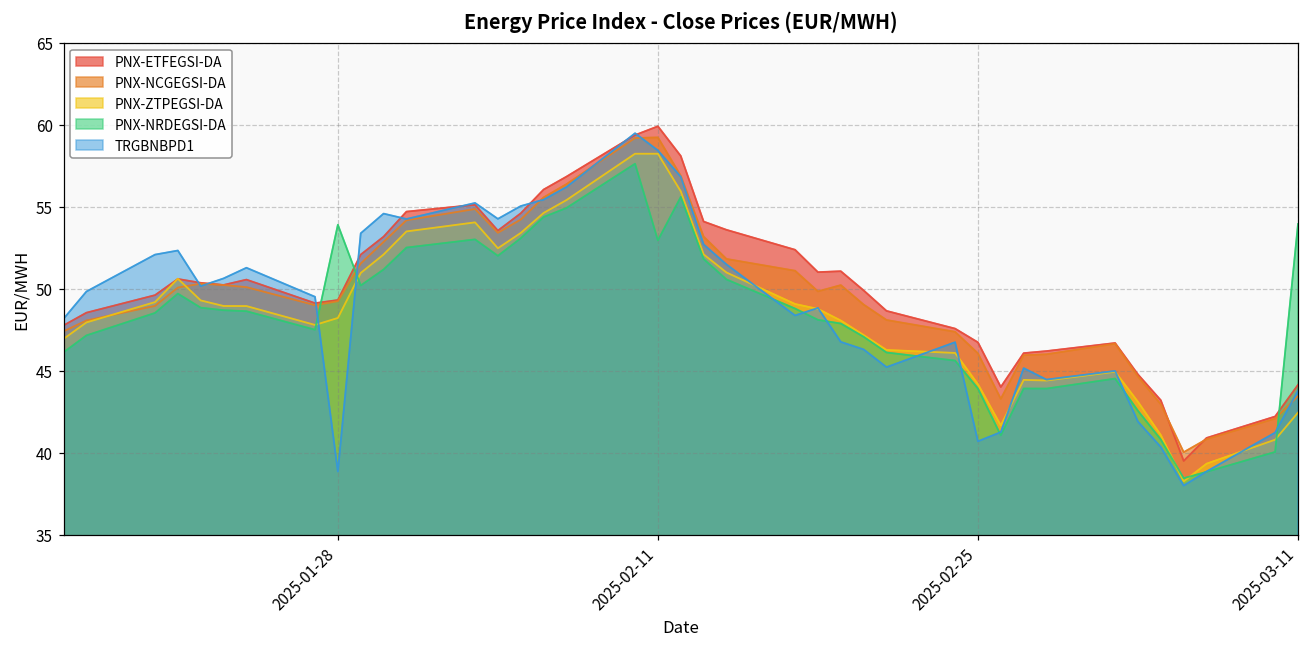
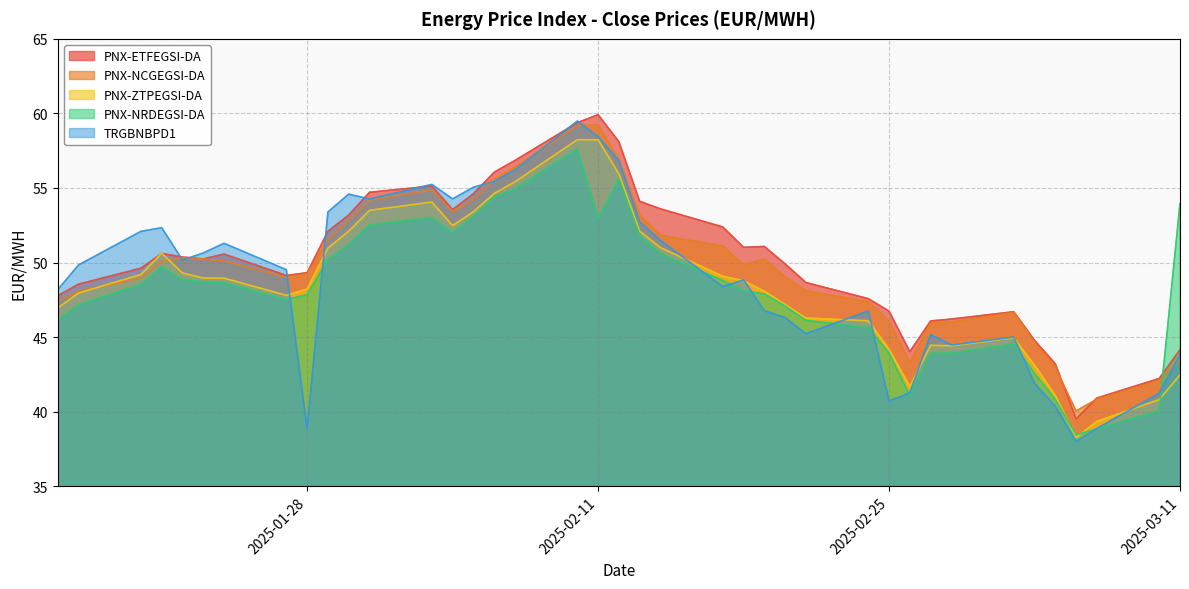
PNX-NRDEGSI-DA, 2025-01-28: 53.9 -> 47.8
